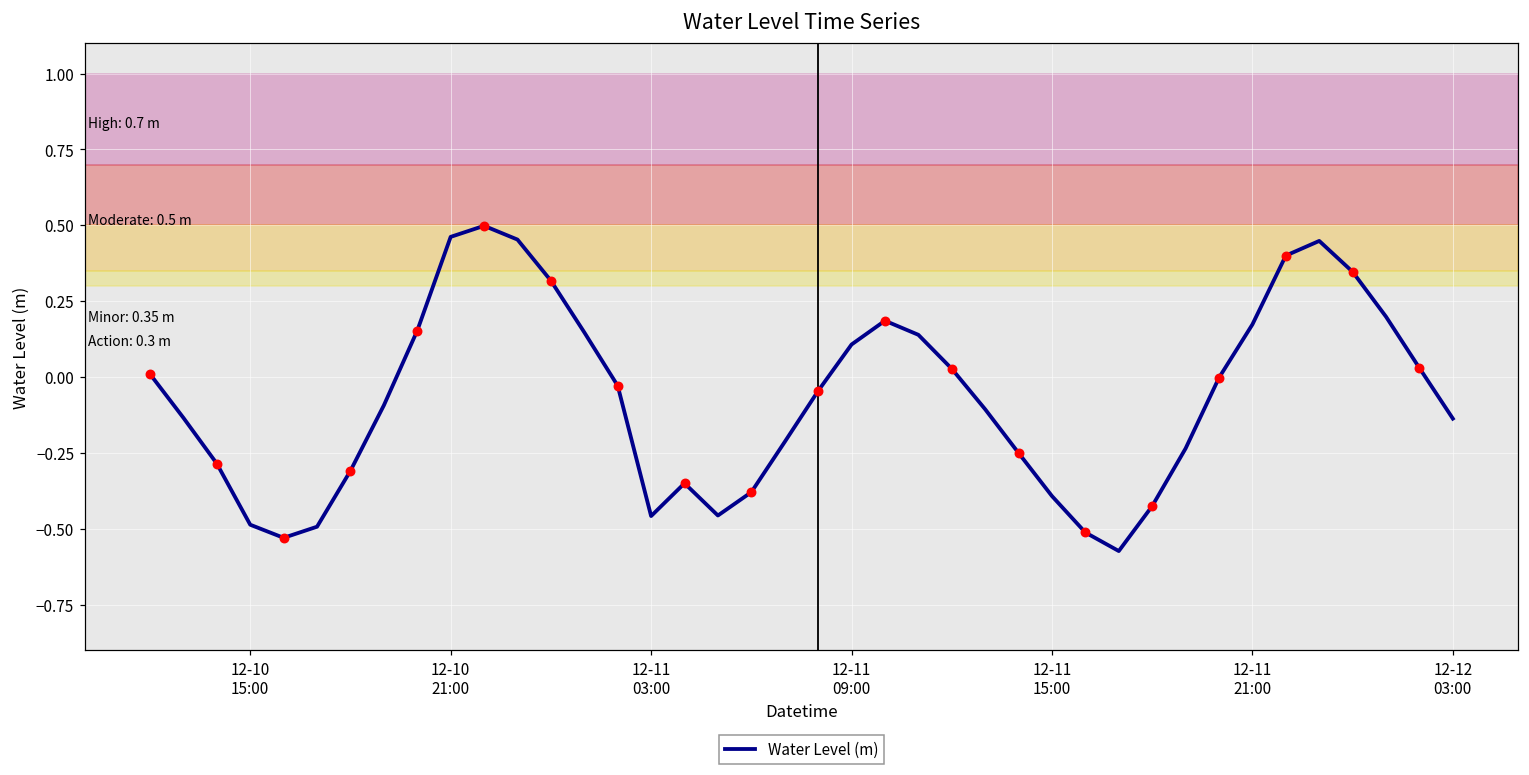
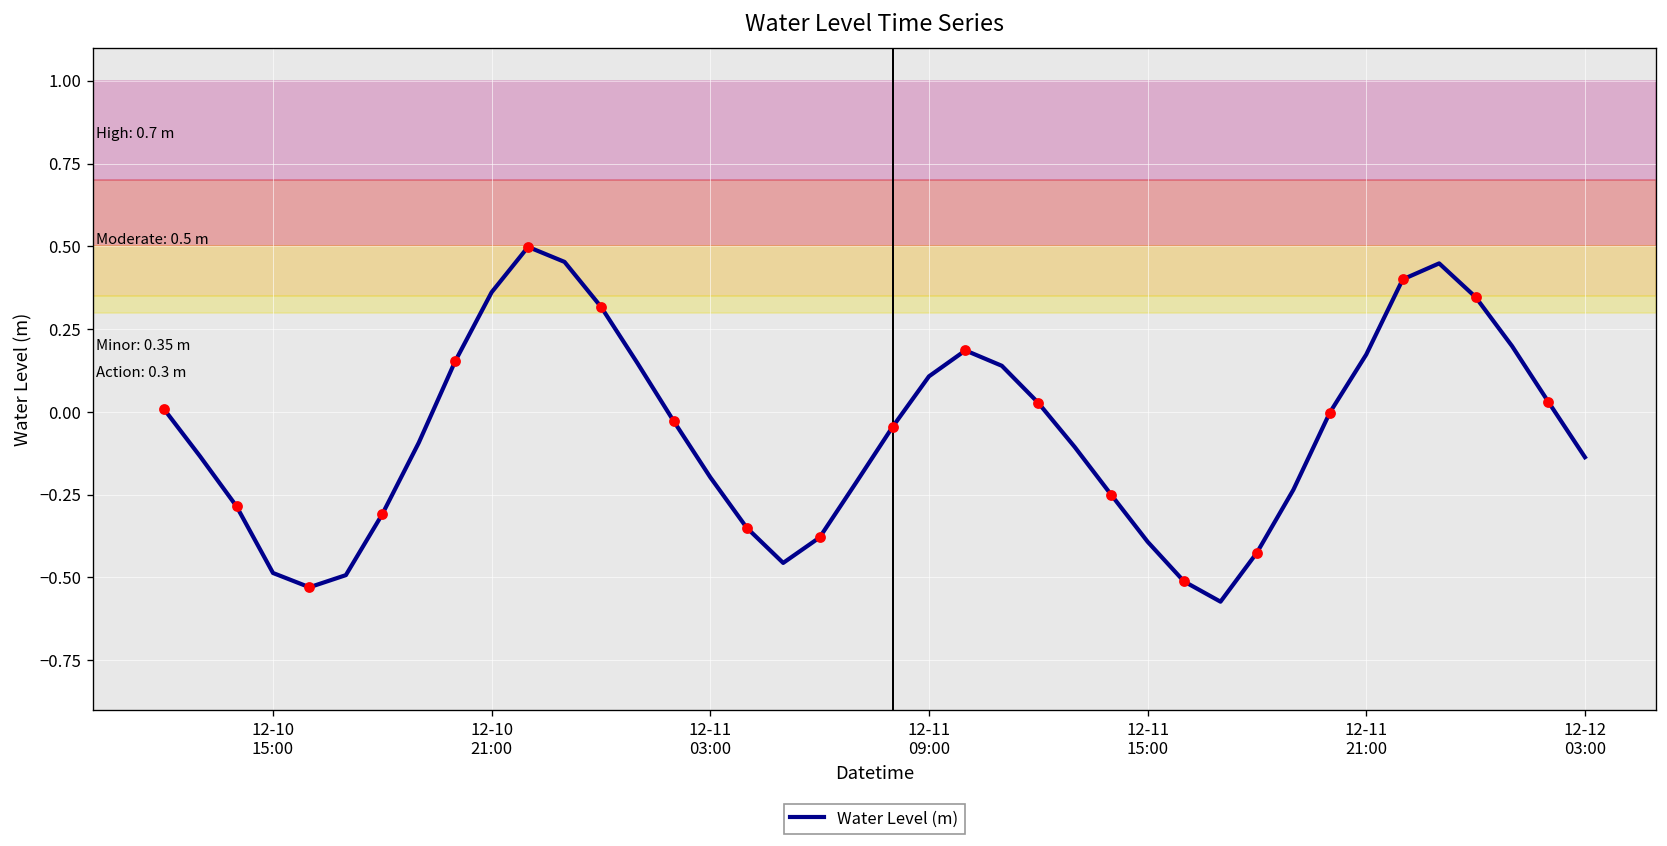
Water Level (m), 12-10 21:00: 0.46 -> 0.36
Water Level (m), 12-11 03:00: -0.46 -> -0.20
